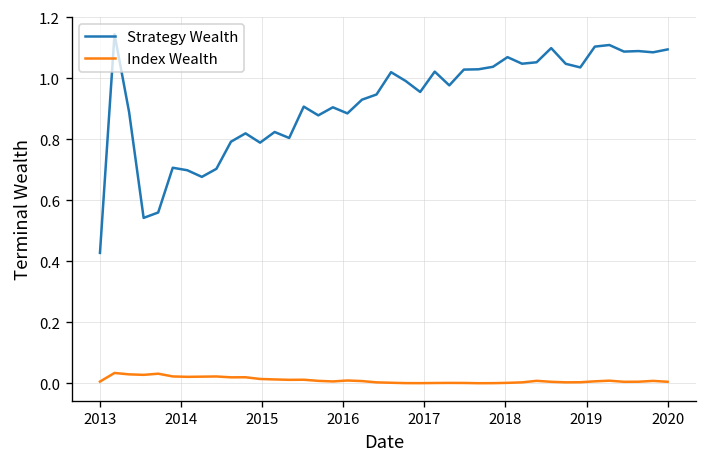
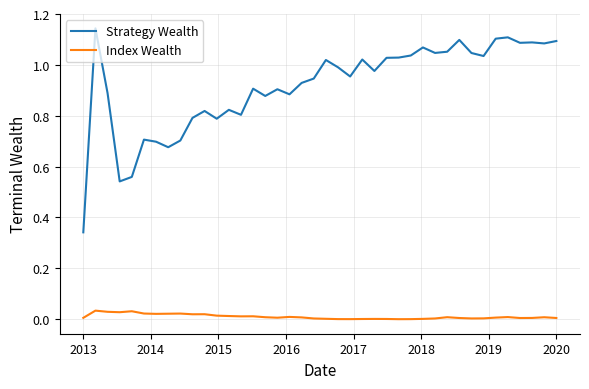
Strategy Wealth, 2013: 0.43 -> 0.34
